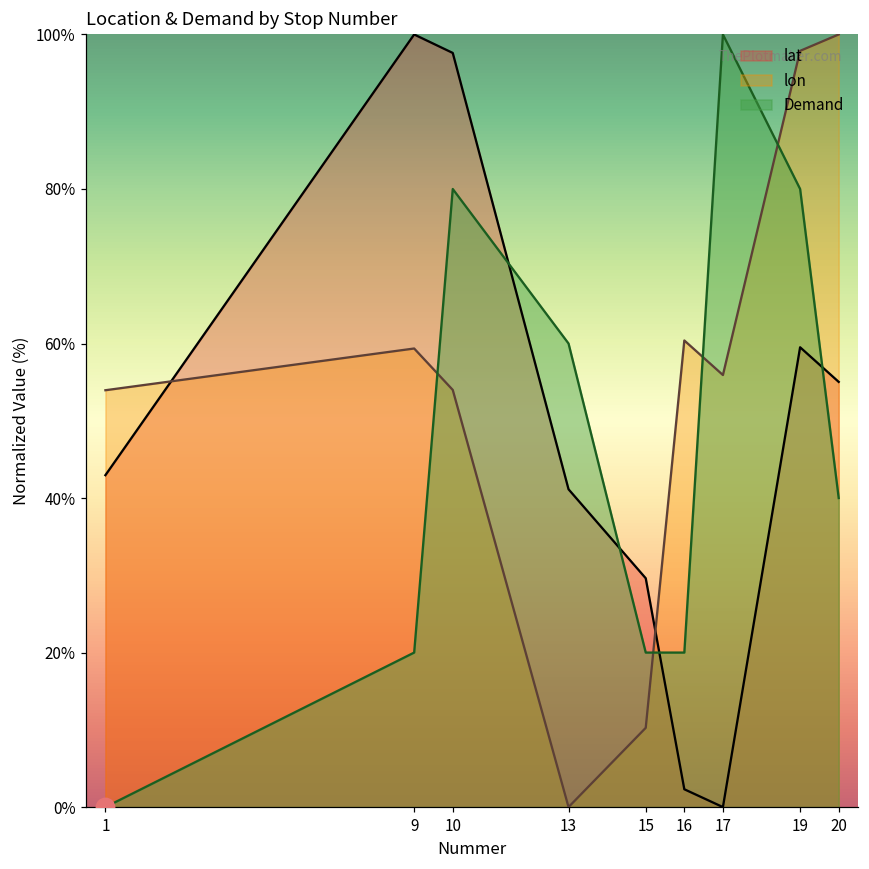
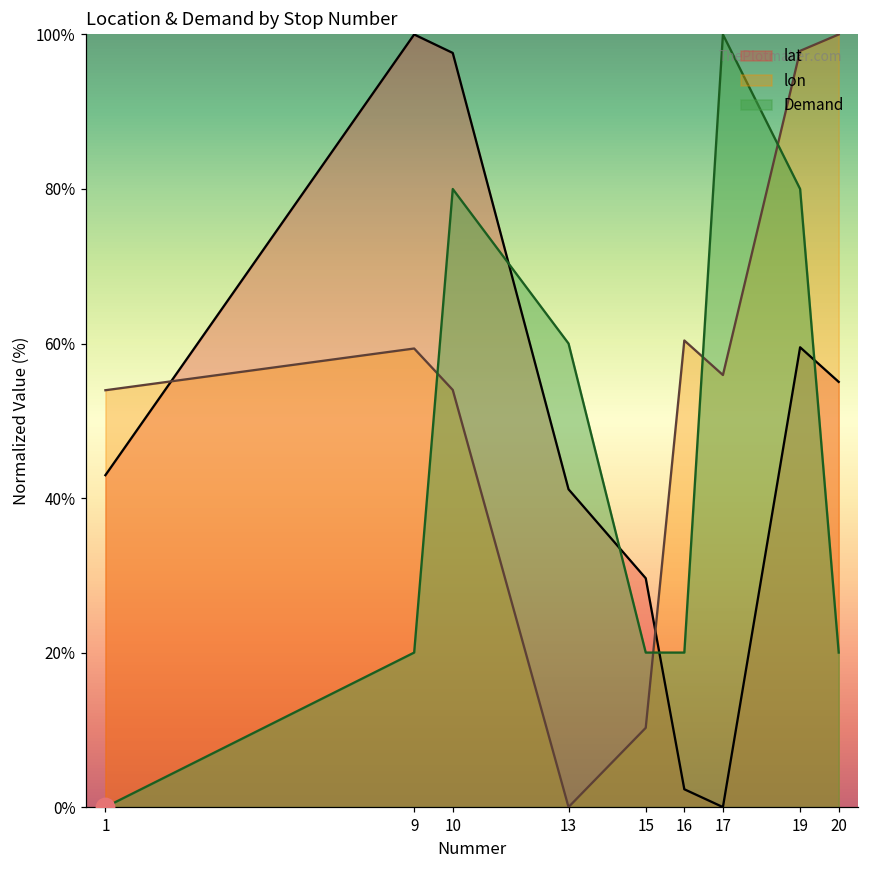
Demand, 20: 40% -> 20%
